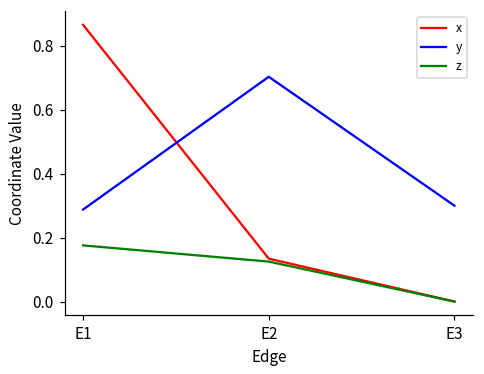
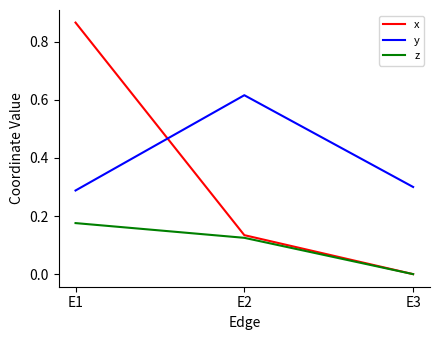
y, E2: 0.70 -> 0.62
